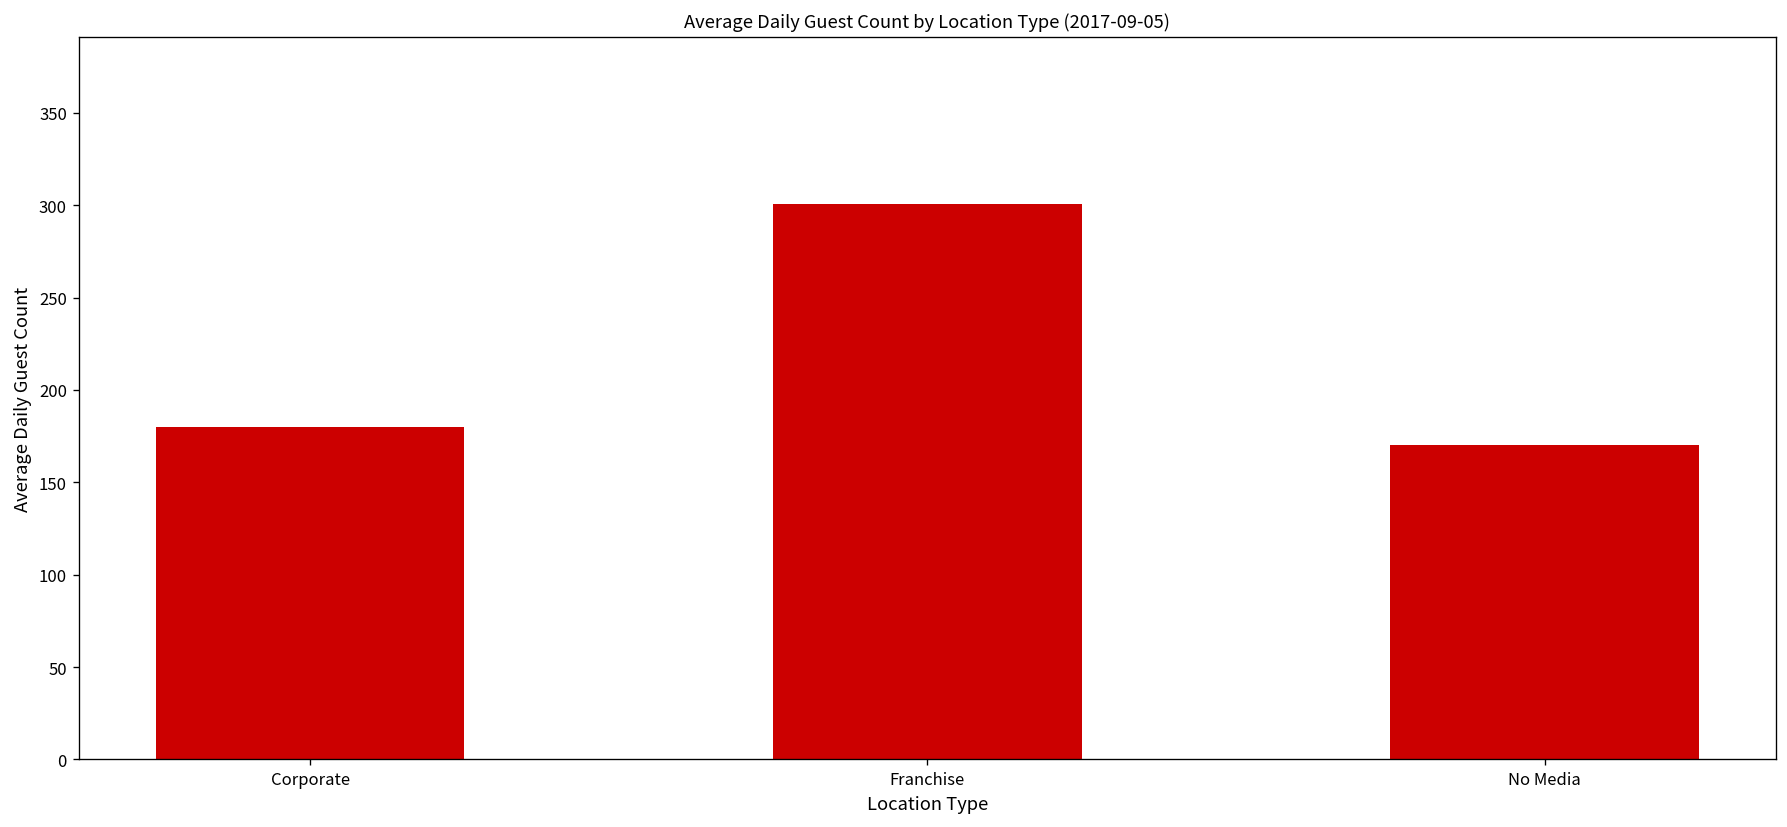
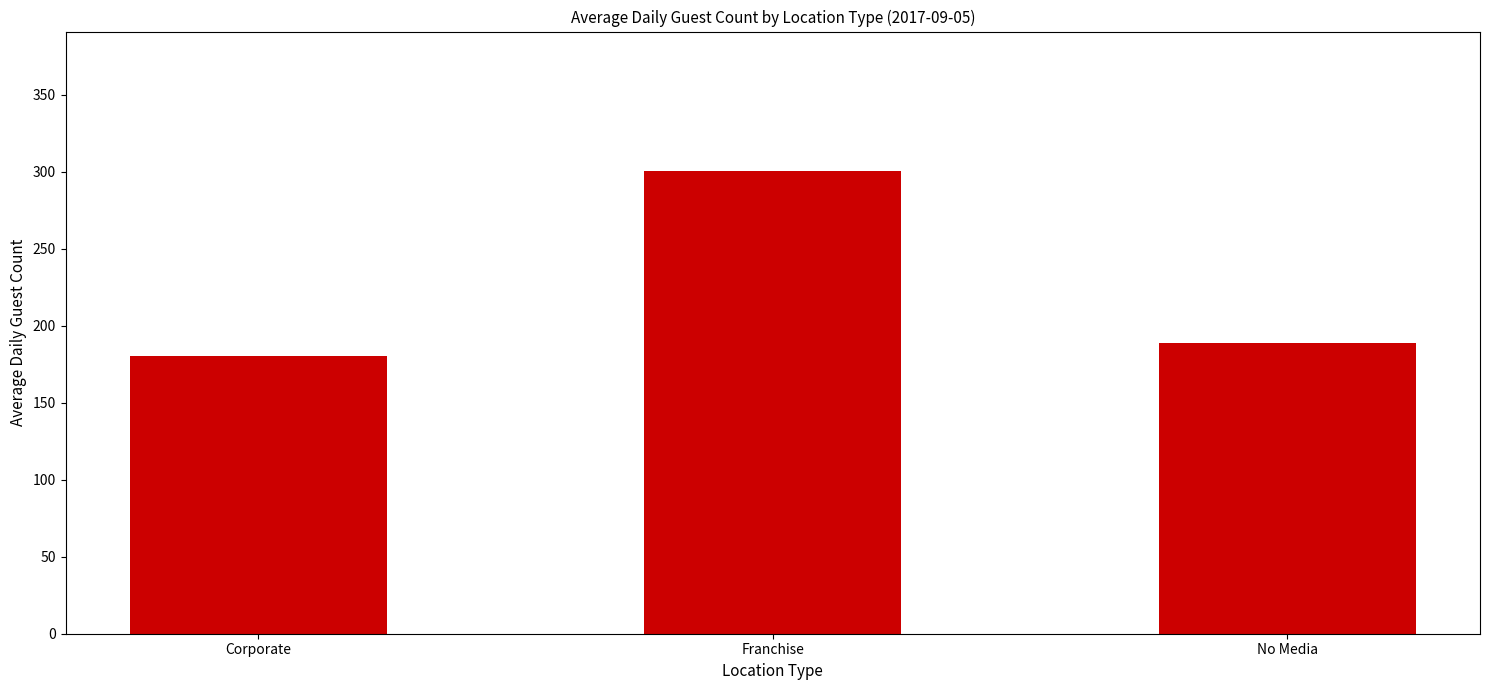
No Media: 170 -> 189
